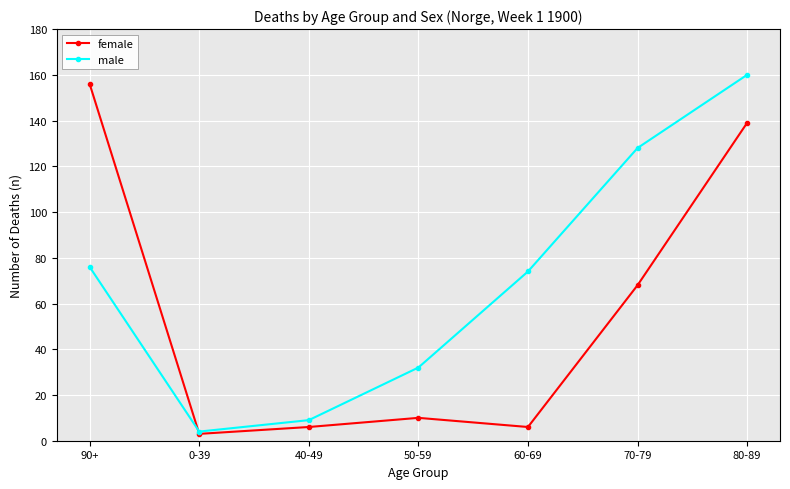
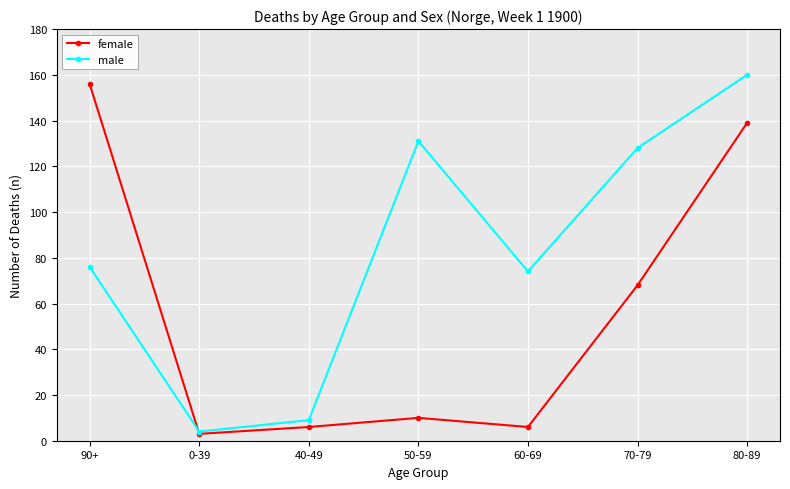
male, 50-59: 32 -> 131
